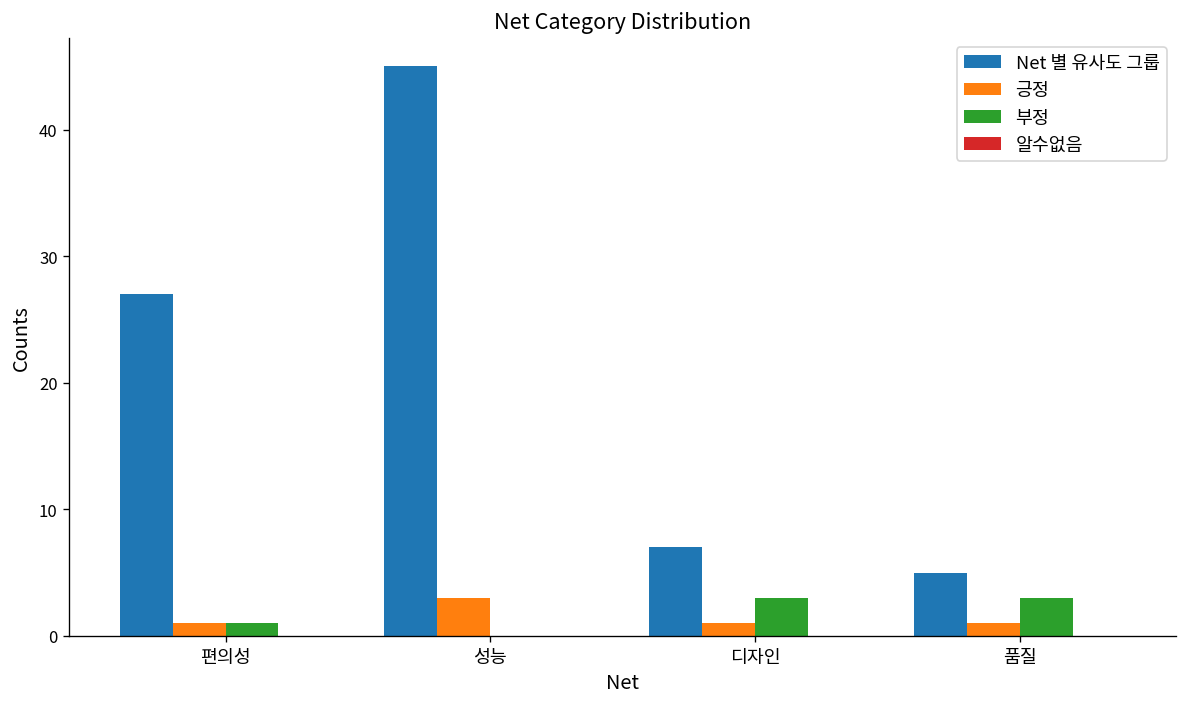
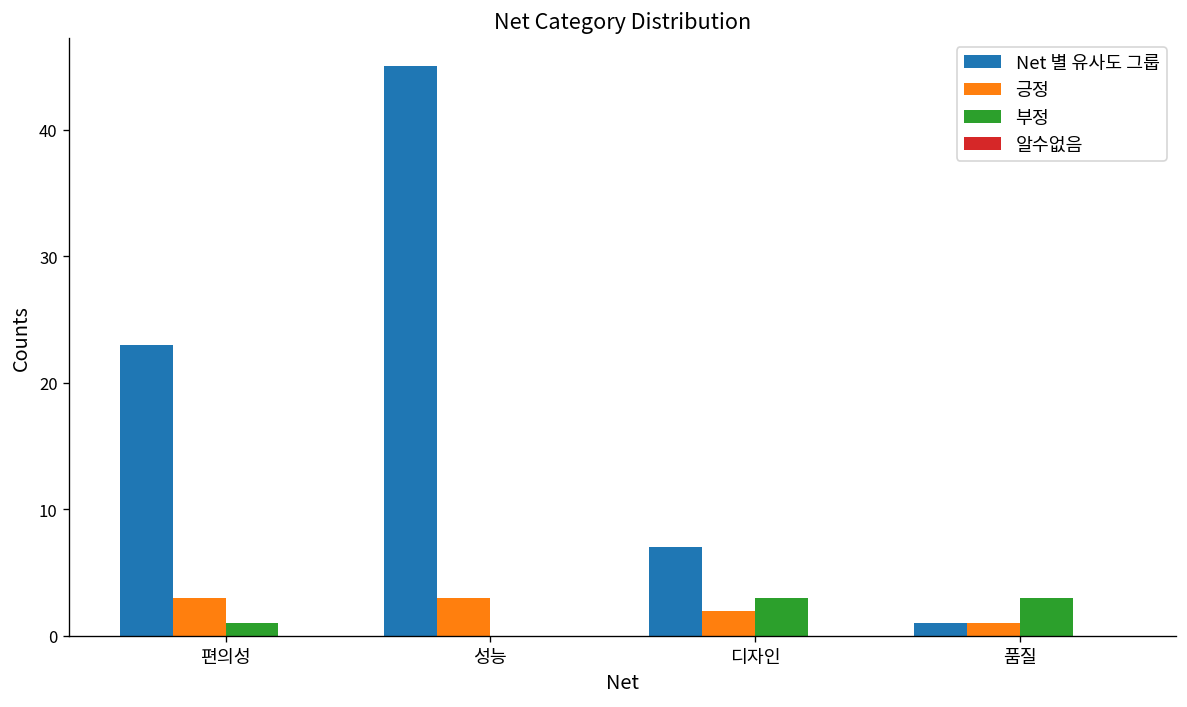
Net 별 유사도 그룹, 편의성: 27 -> 23
긍정, 편의성: 1 -> 3
긍정, 디자인: 1 -> 2
Net 별 유사도 그룹, 품질: 5 -> 1
